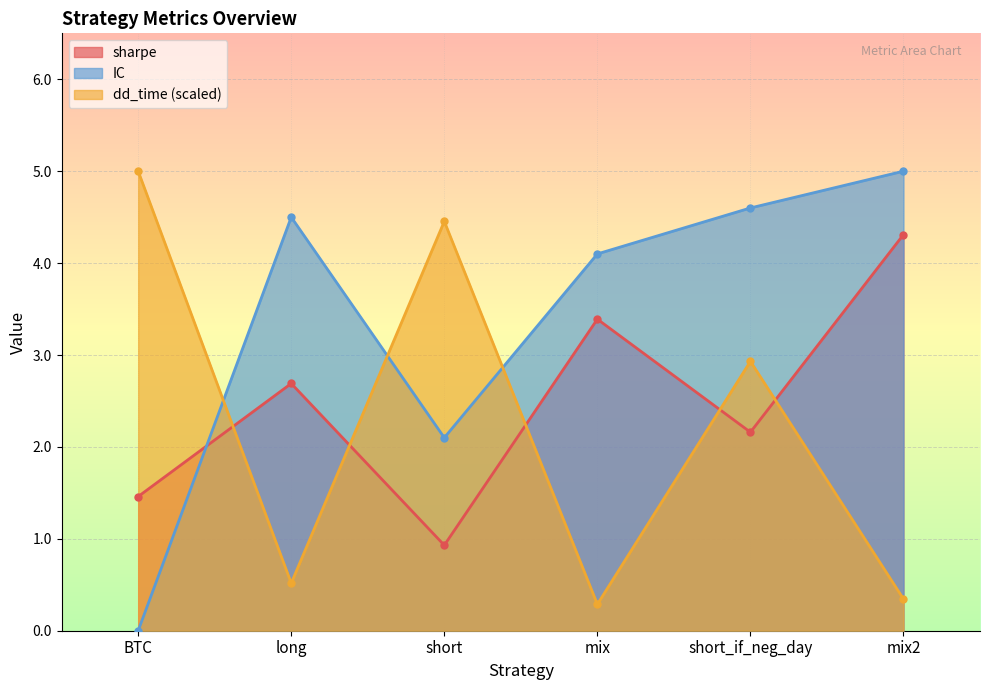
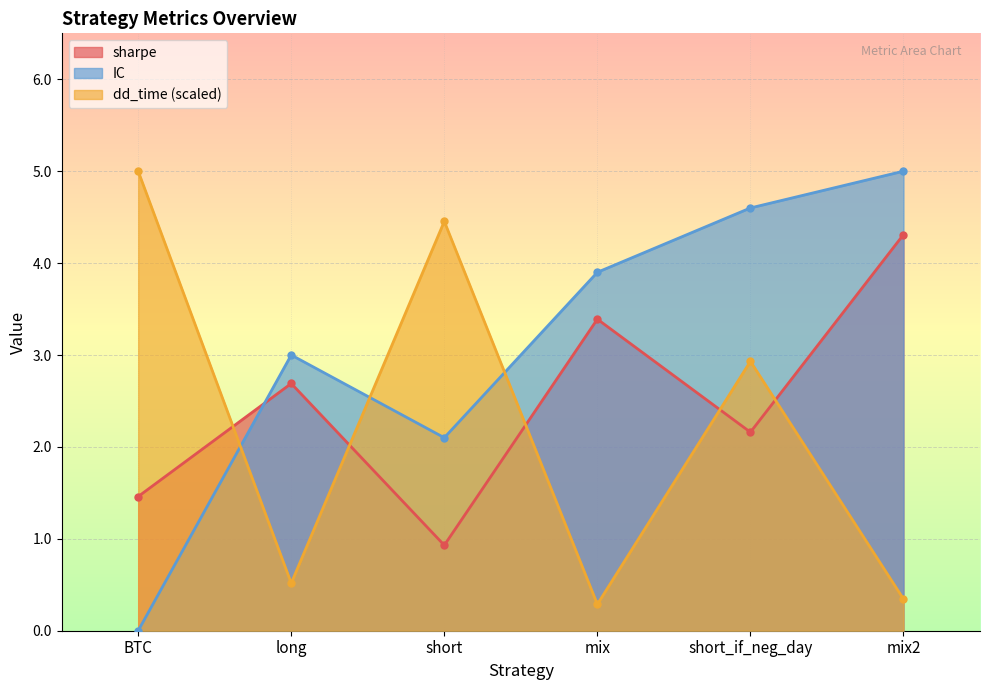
IC, long: 4.5 -> 3.0
IC, mix: 4.1 -> 3.9
